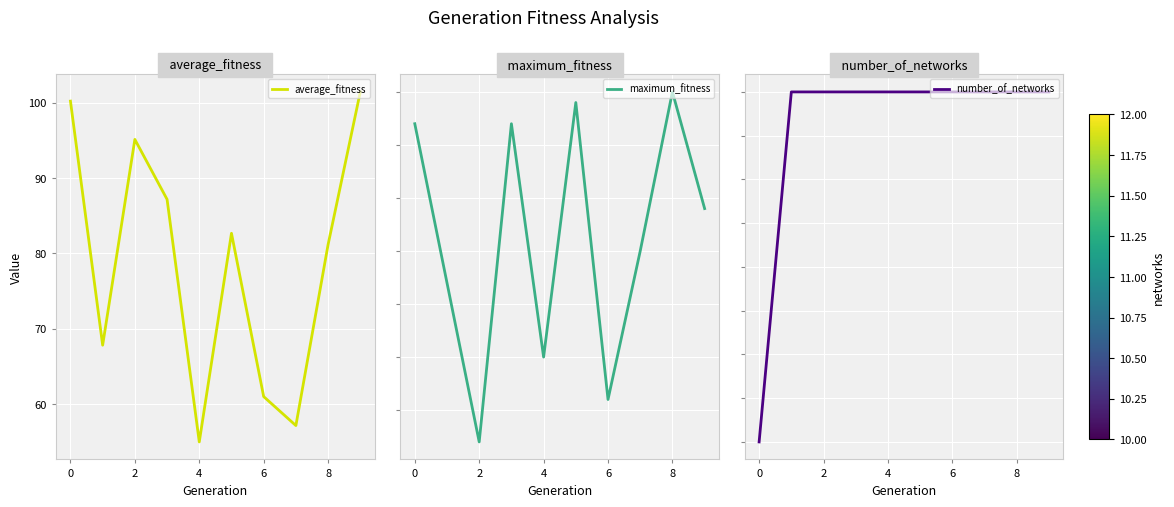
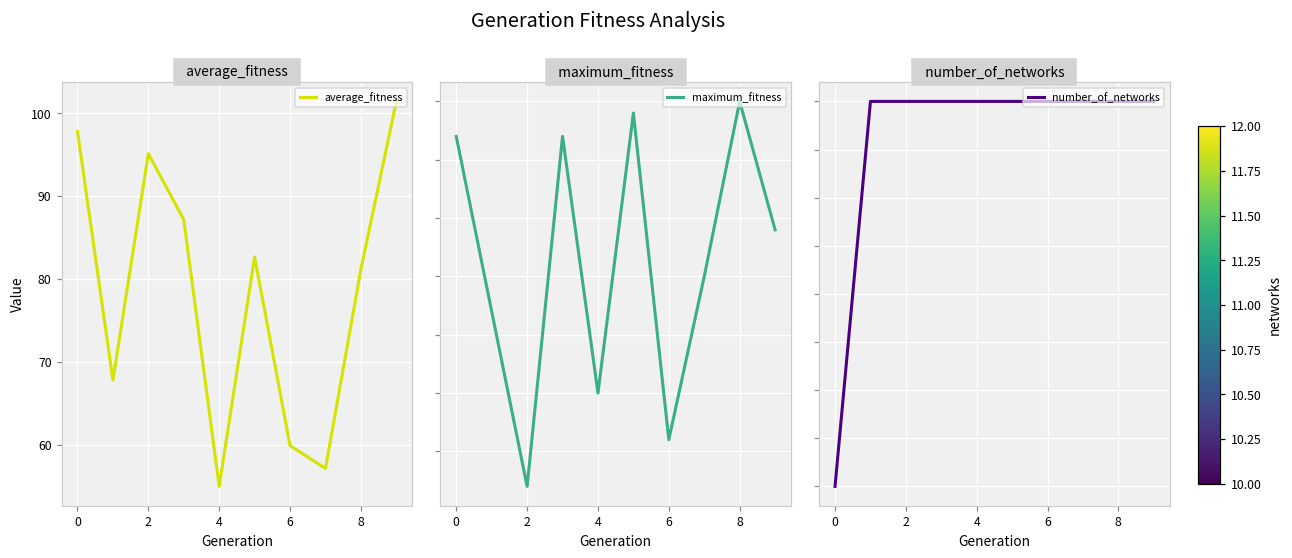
average_fitness, 0: 100 -> 98
average_fitness, 6: 61 -> 60
